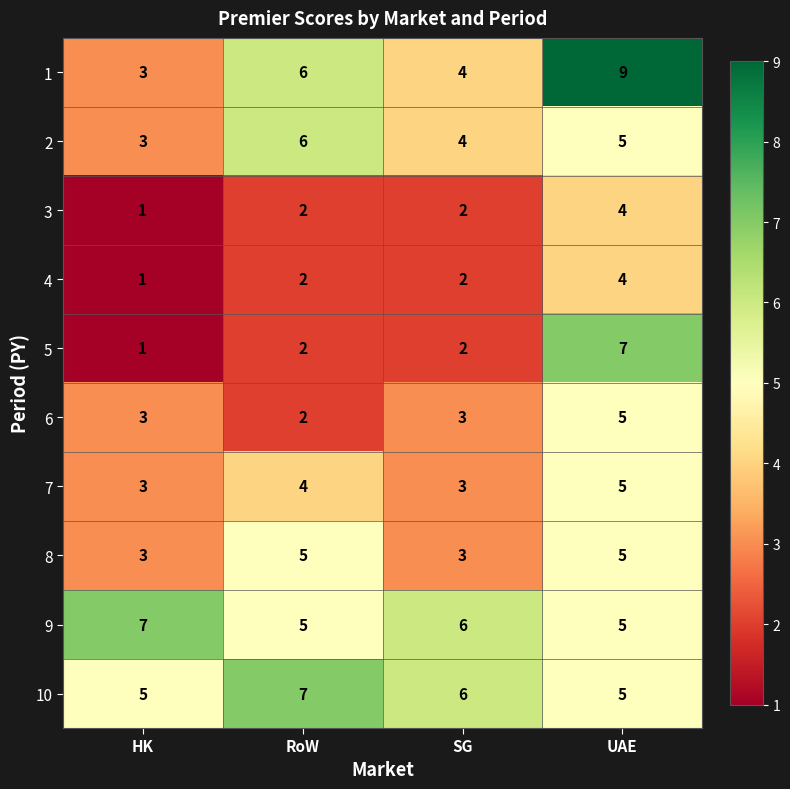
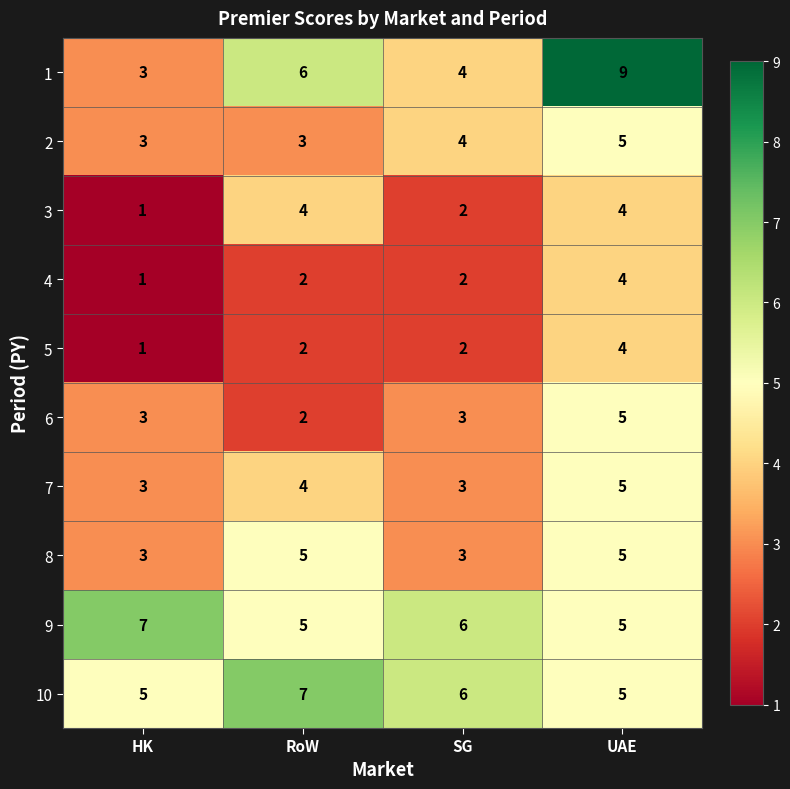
2, RoW: 6 -> 3
3, RoW: 2 -> 4
5, UAE: 7 -> 4
